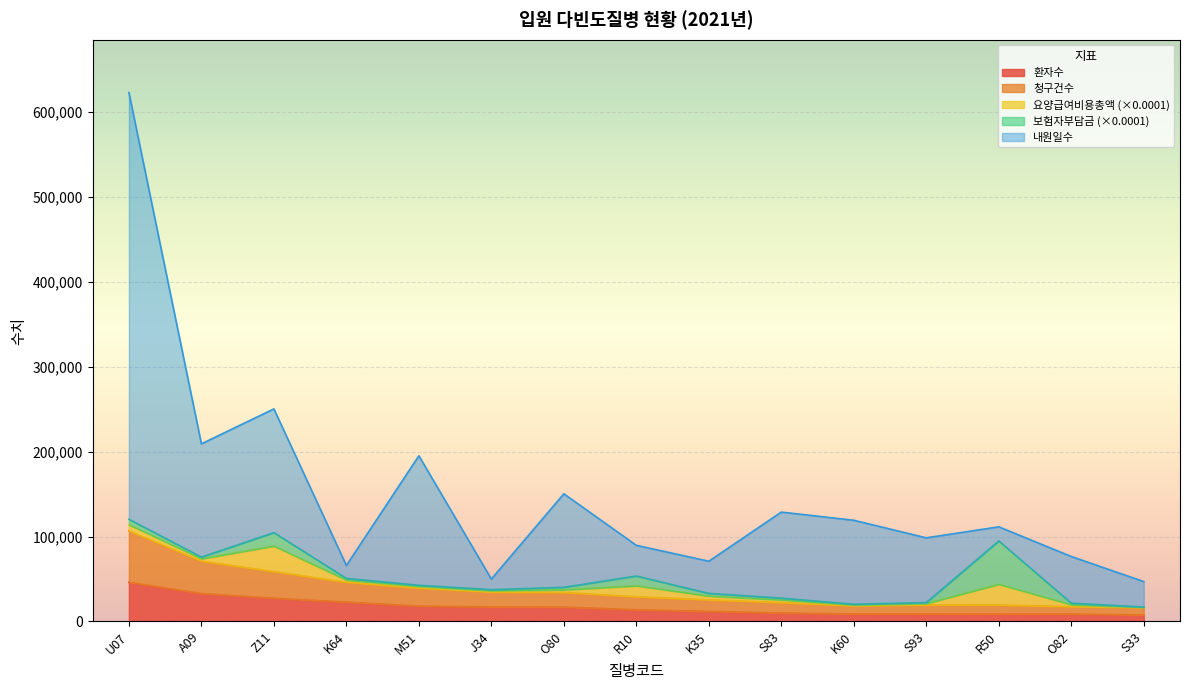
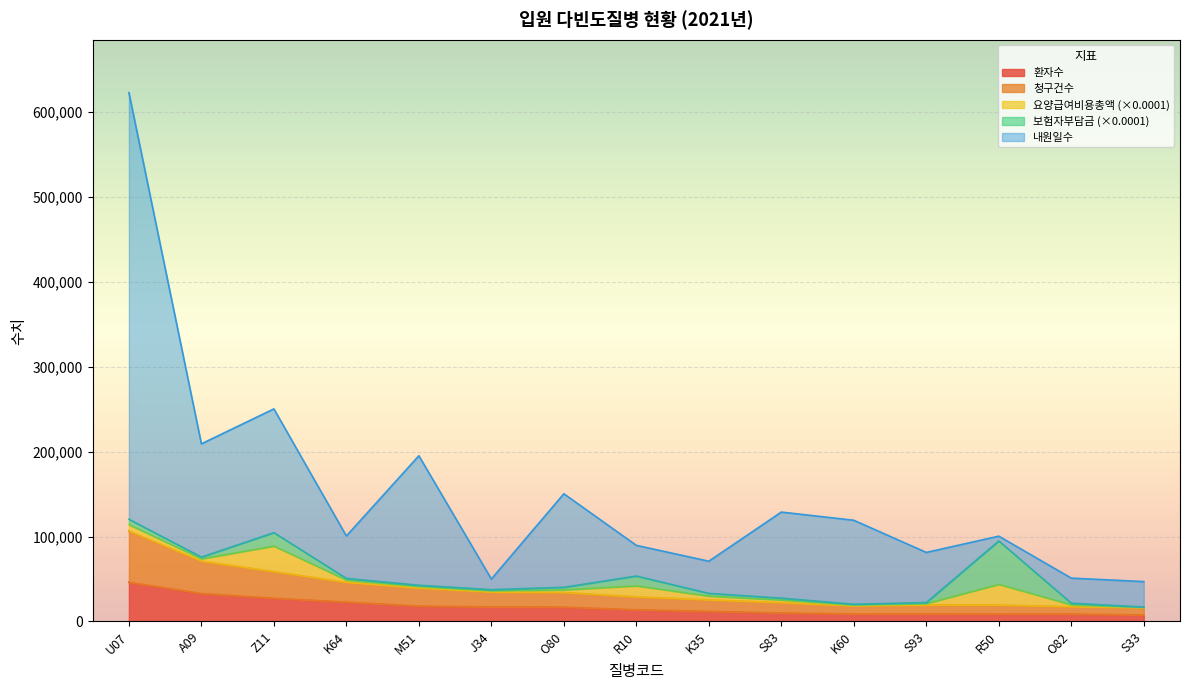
내원일수, K64: 20,000 -> 50,000
내원일수, S93: 80,000 -> 60,000
내원일수, R50: 20,000 -> 10,000
내원일수, O82: 50,000 -> 30,000
